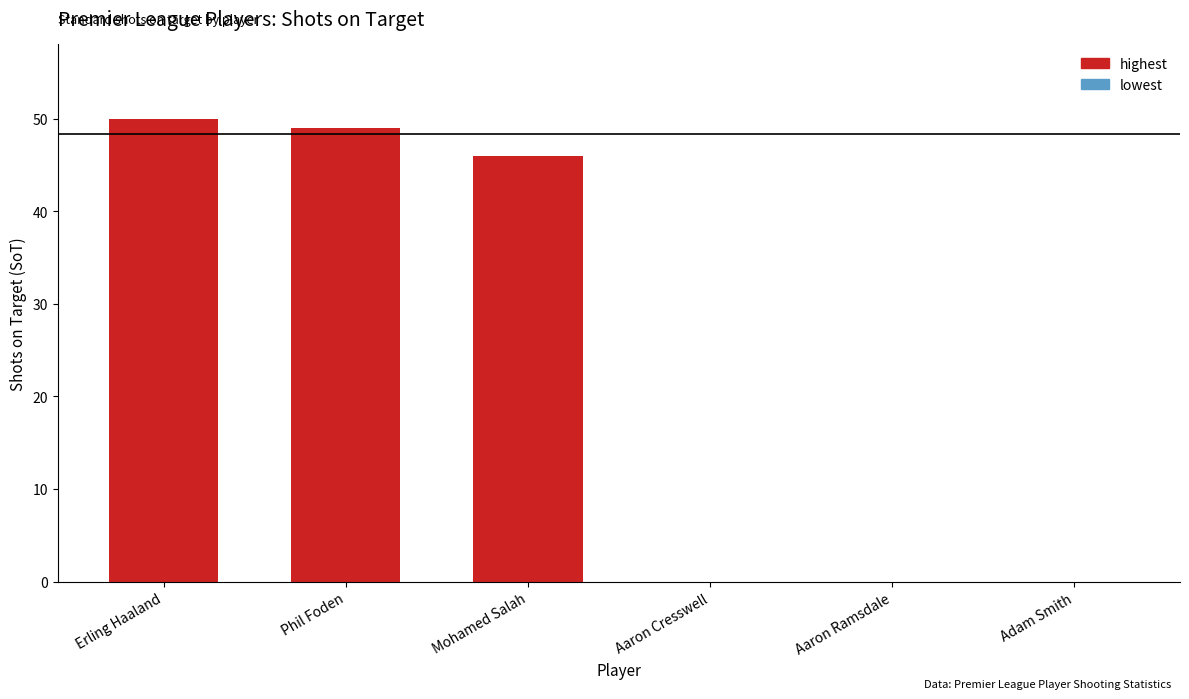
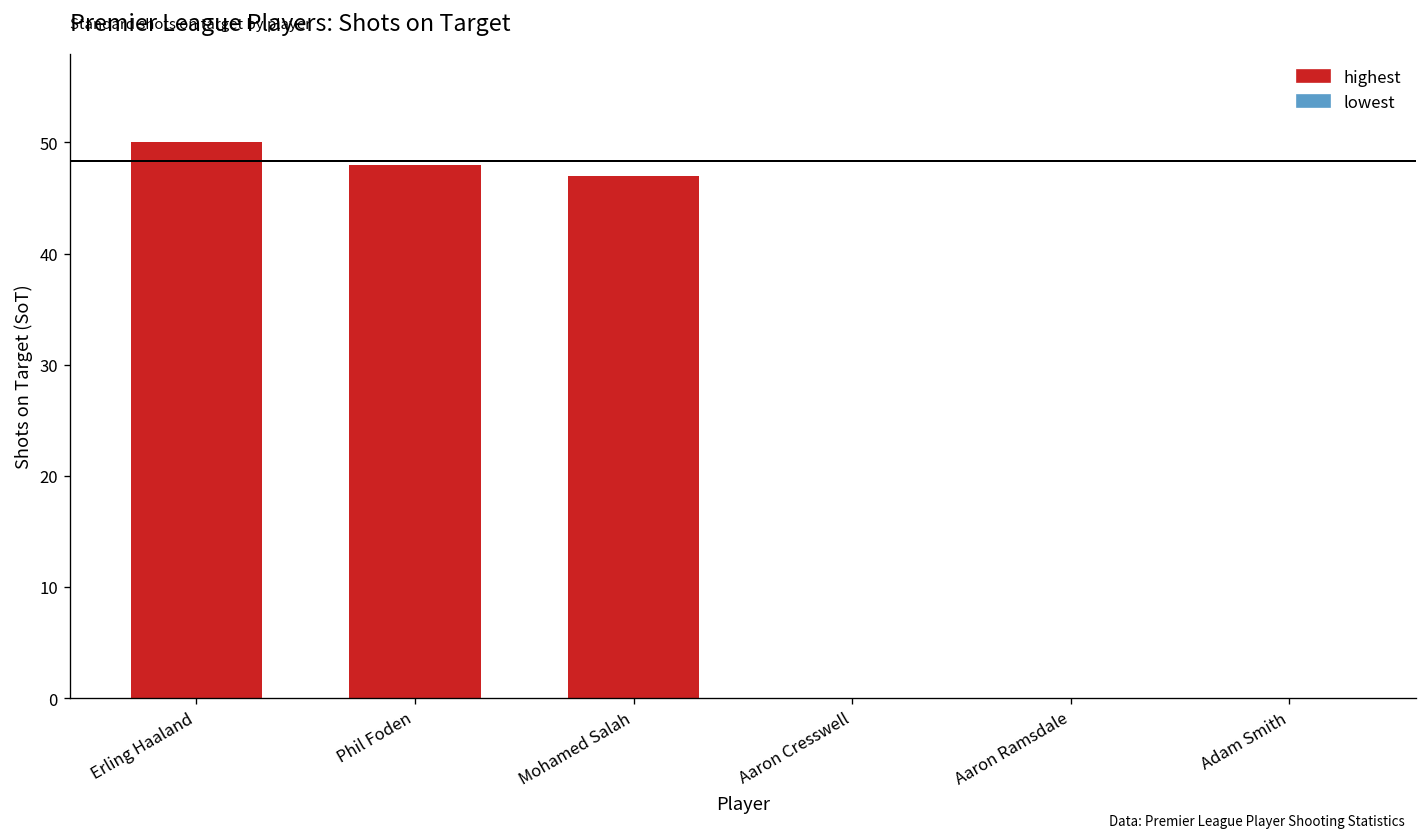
Phil Foden: 49 -> 48
Mohamed Salah: 46 -> 47
